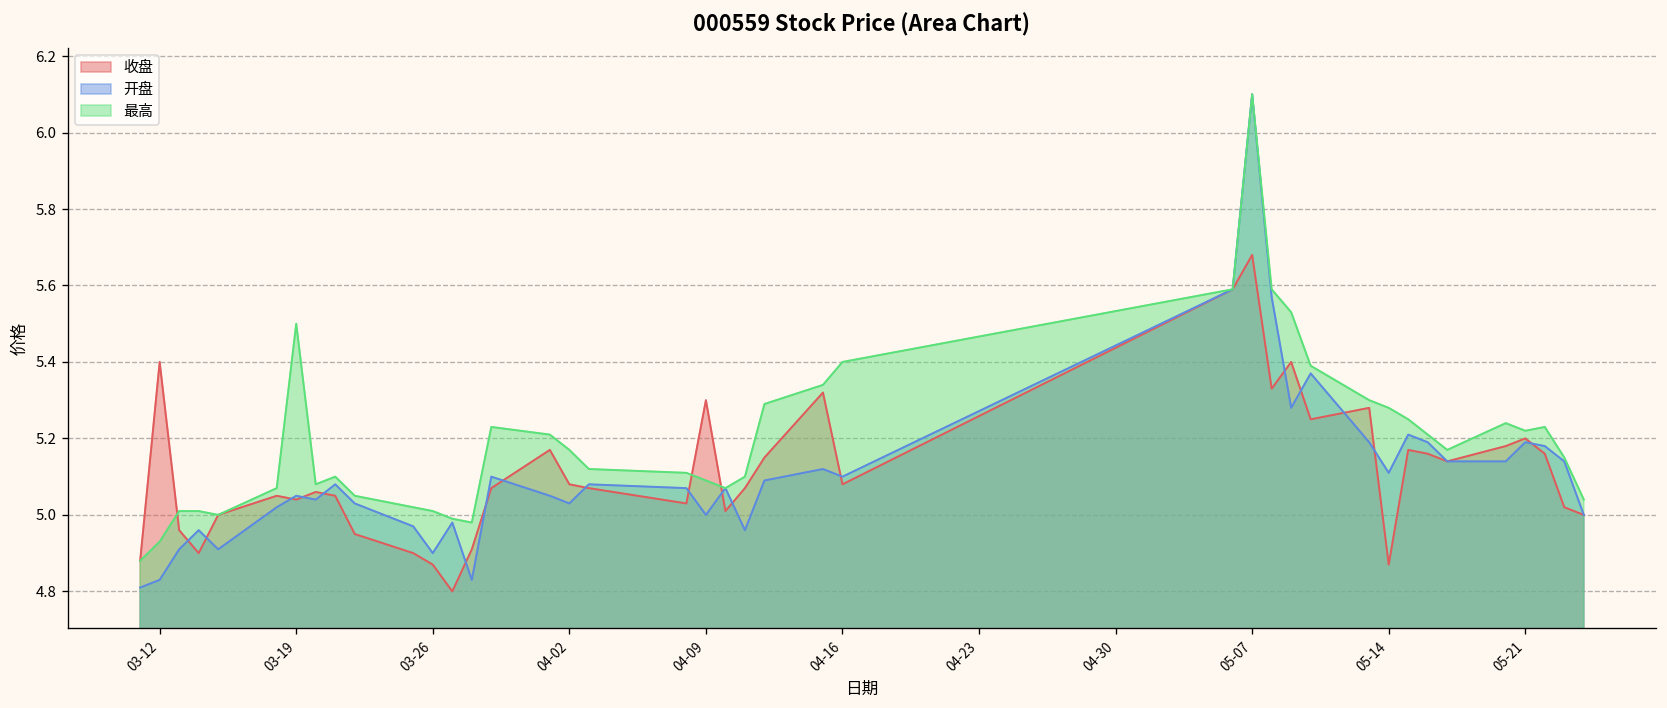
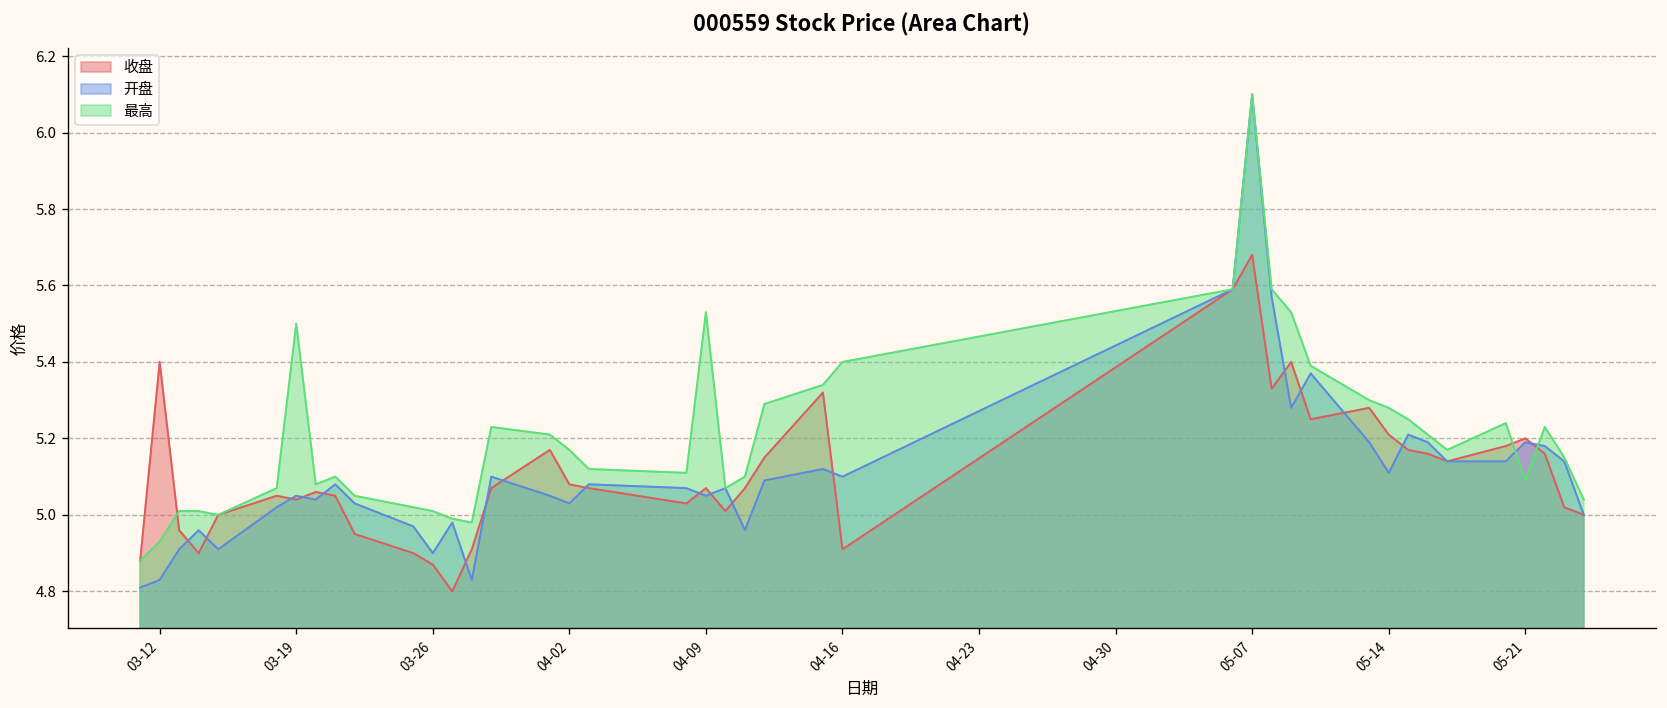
收盘, 04-09: 5.30 -> 5.07
开盘, 04-09: 5.00 -> 5.05
最高, 04-09: 5.09 -> 5.53
收盘, 04-16: 5.08 -> 4.91
收盘, 05-14: 4.87 -> 5.21
最高, 05-21: 5.22 -> 5.09
